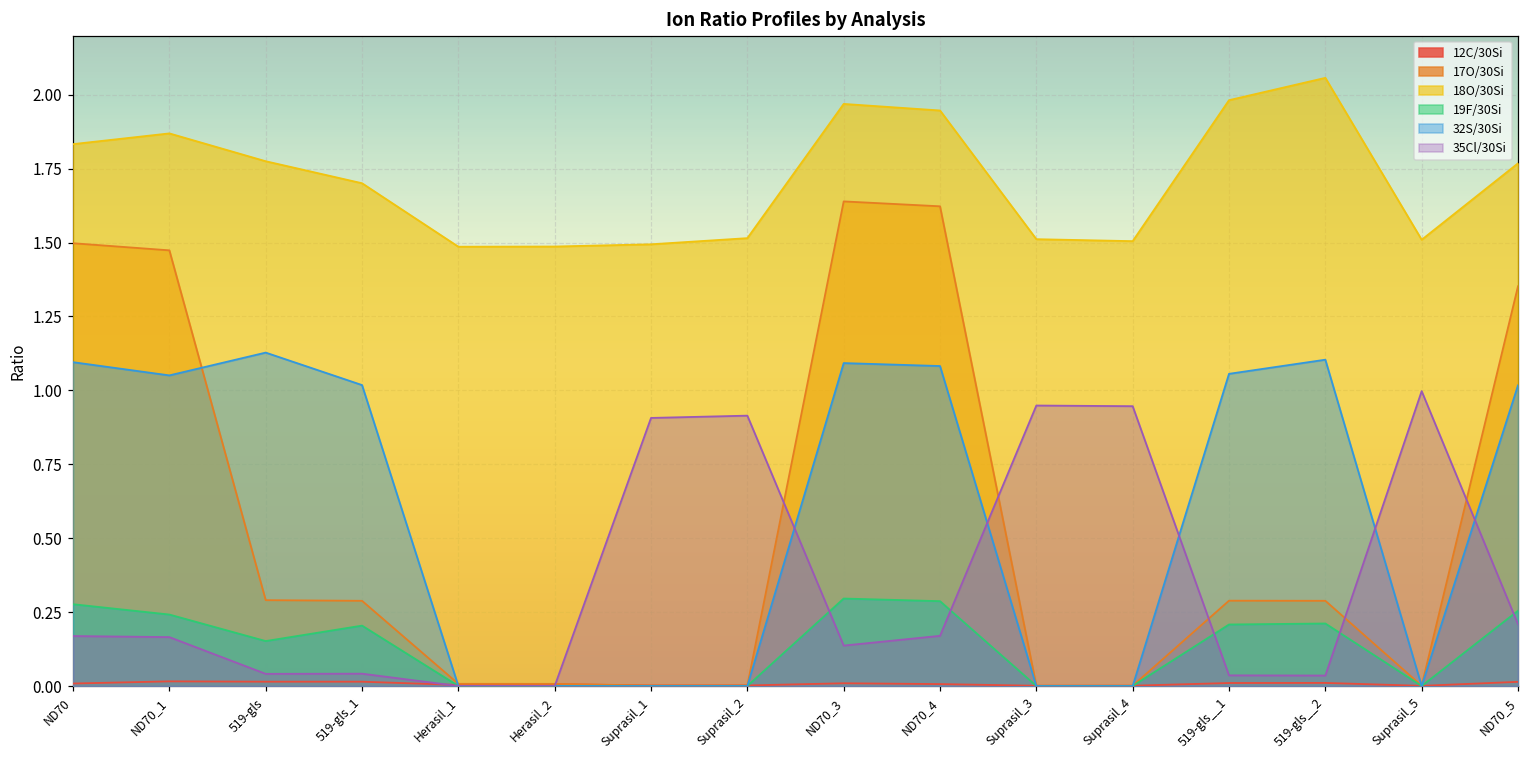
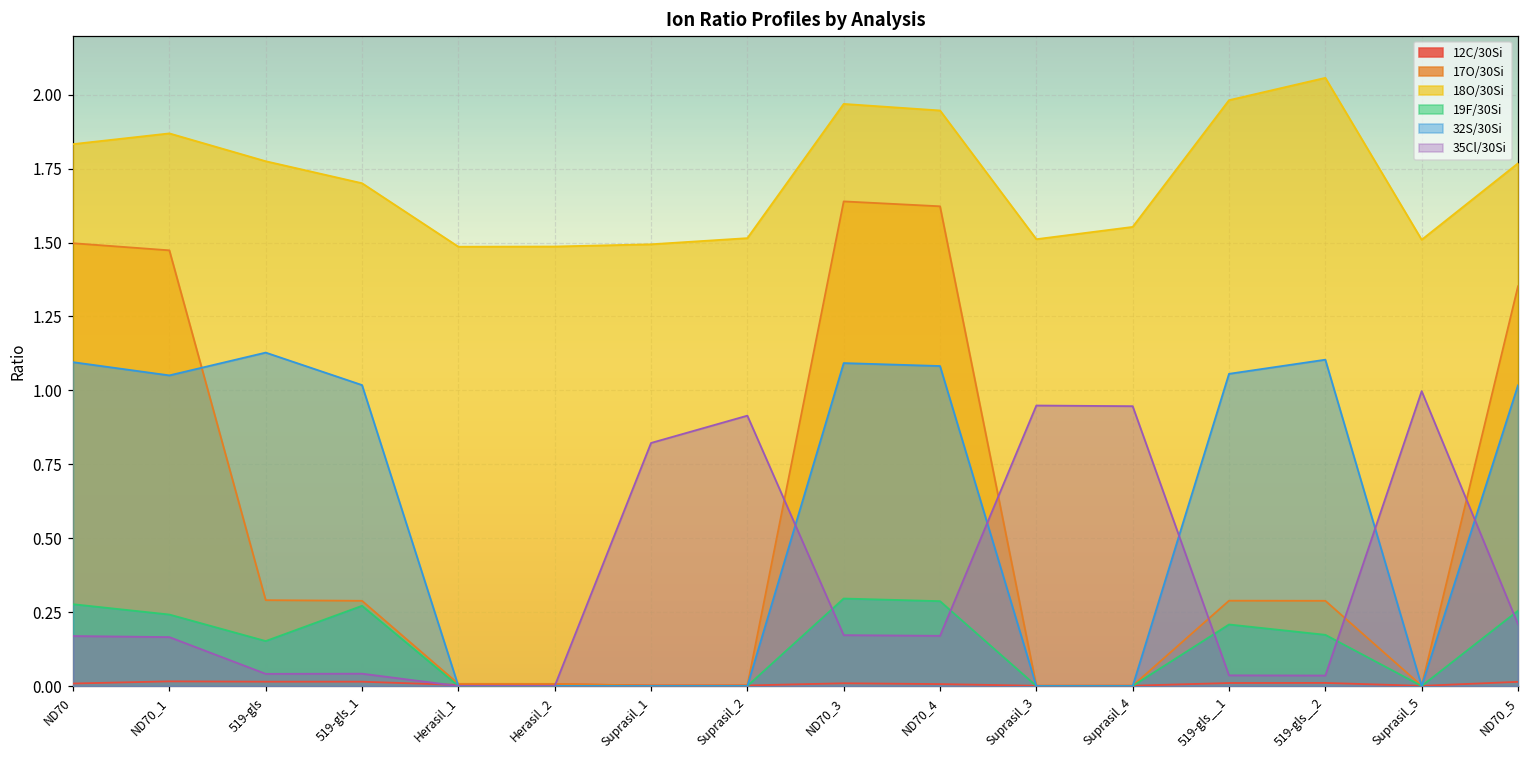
19F/30Si, 519-gls_1: 0.20 -> 0.27
35Cl/30Si, Suprasil_1: 0.91 -> 0.82
35Cl/30Si, ND70_3: 0.14 -> 0.17
18O/30Si, Suprasil_4: 1.50 -> 1.55
19F/30Si, 519-gls__2: 0.21 -> 0.17
